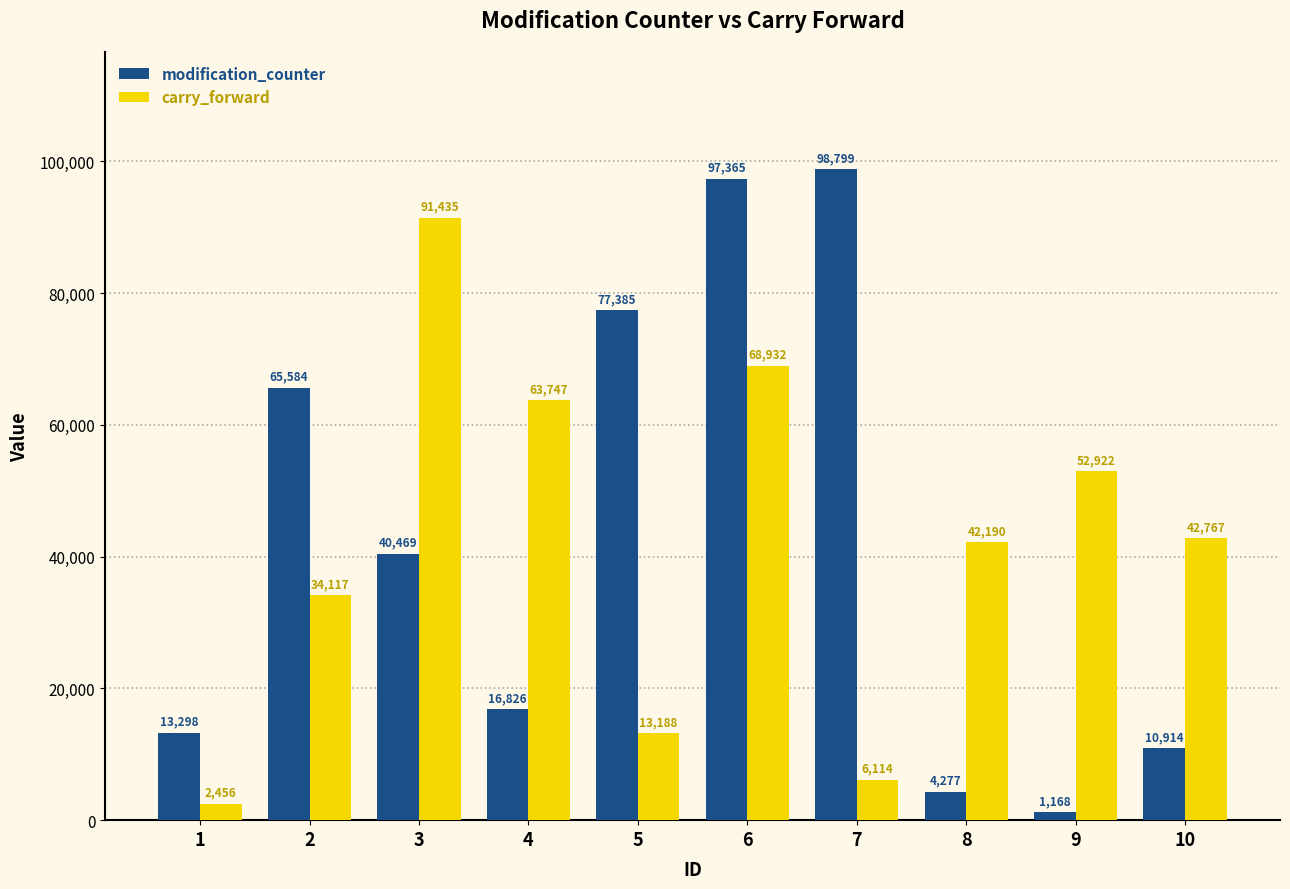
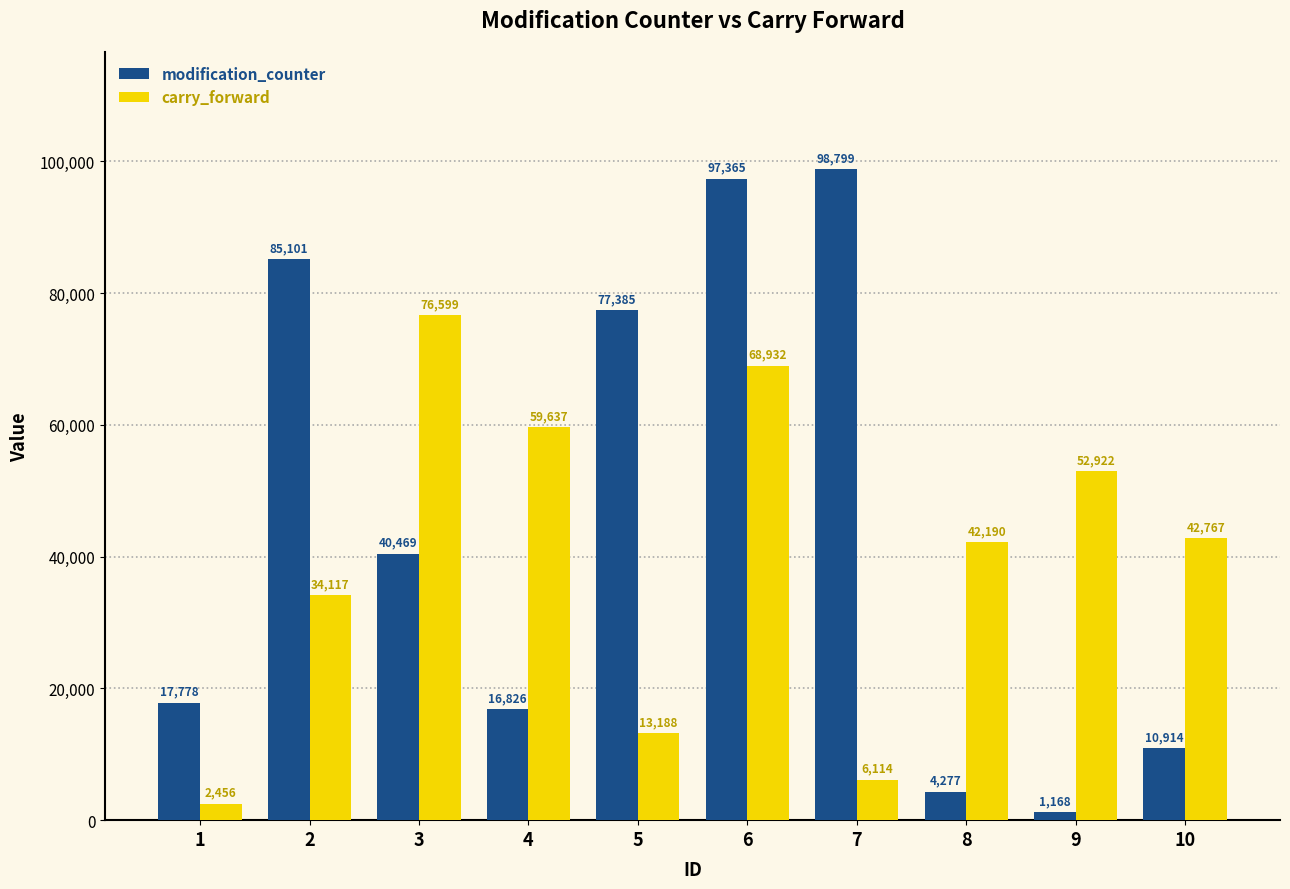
modification_counter, 1: 13,298 -> 17,778
modification_counter, 2: 65,584 -> 85,101
carry_forward, 3: 91,435 -> 76,599
carry_forward, 4: 63,747 -> 59,637
